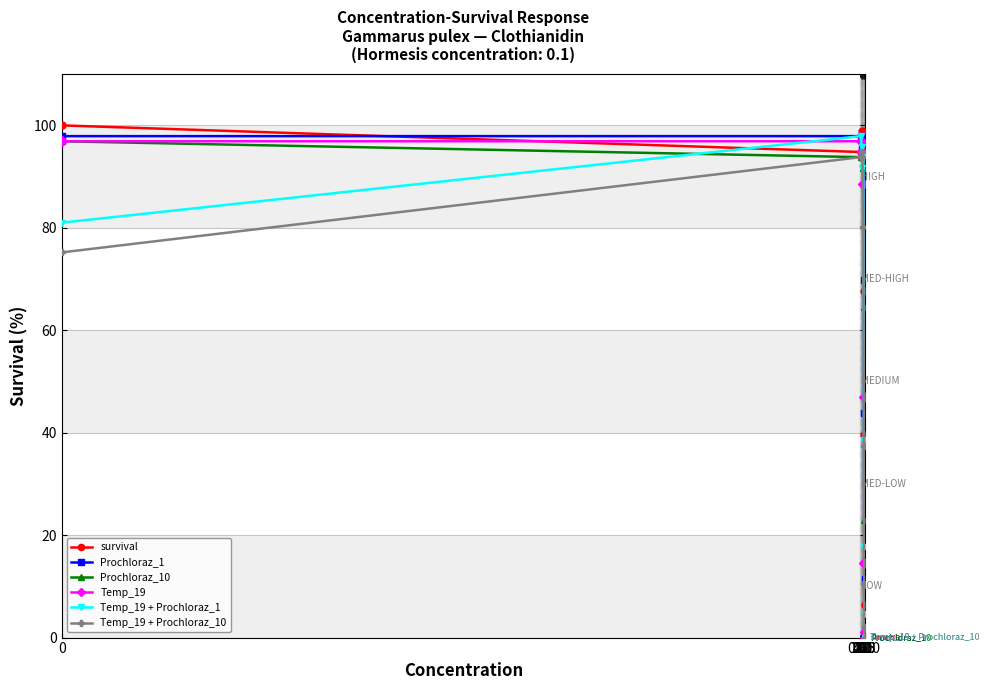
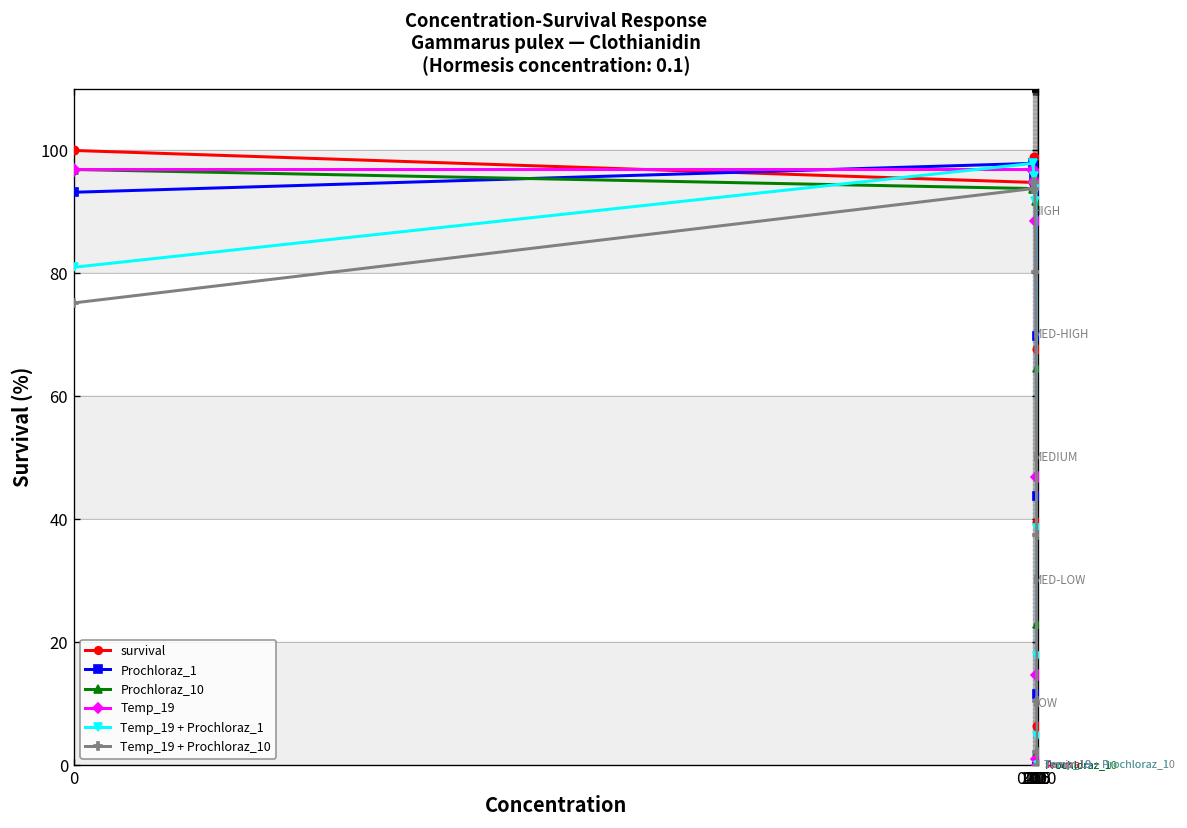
Prochloraz_1, 0: 98 -> 93
